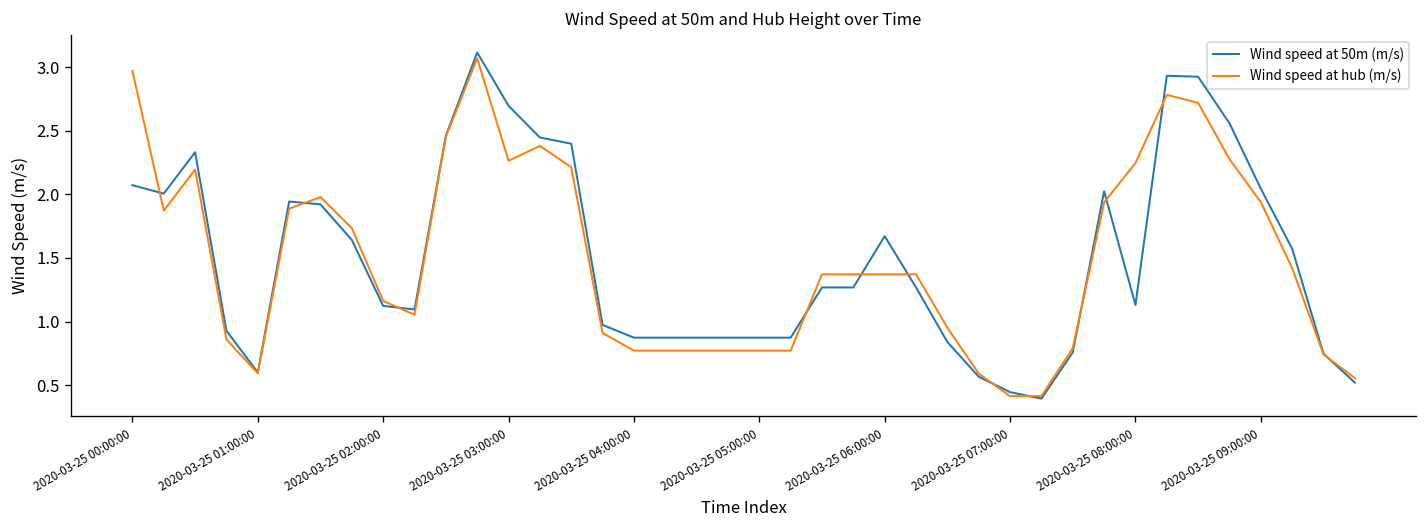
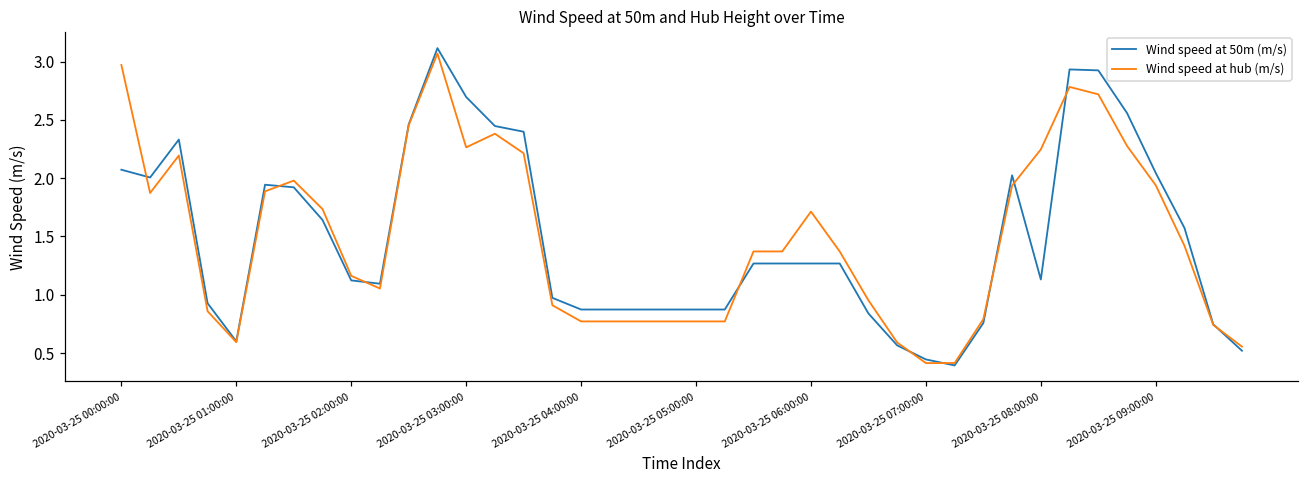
Wind speed at 50m (m/s), 2020-03-25 06:00:00: 1.67 -> 1.27
Wind speed at hub (m/s), 2020-03-25 06:00:00: 1.37 -> 1.71
